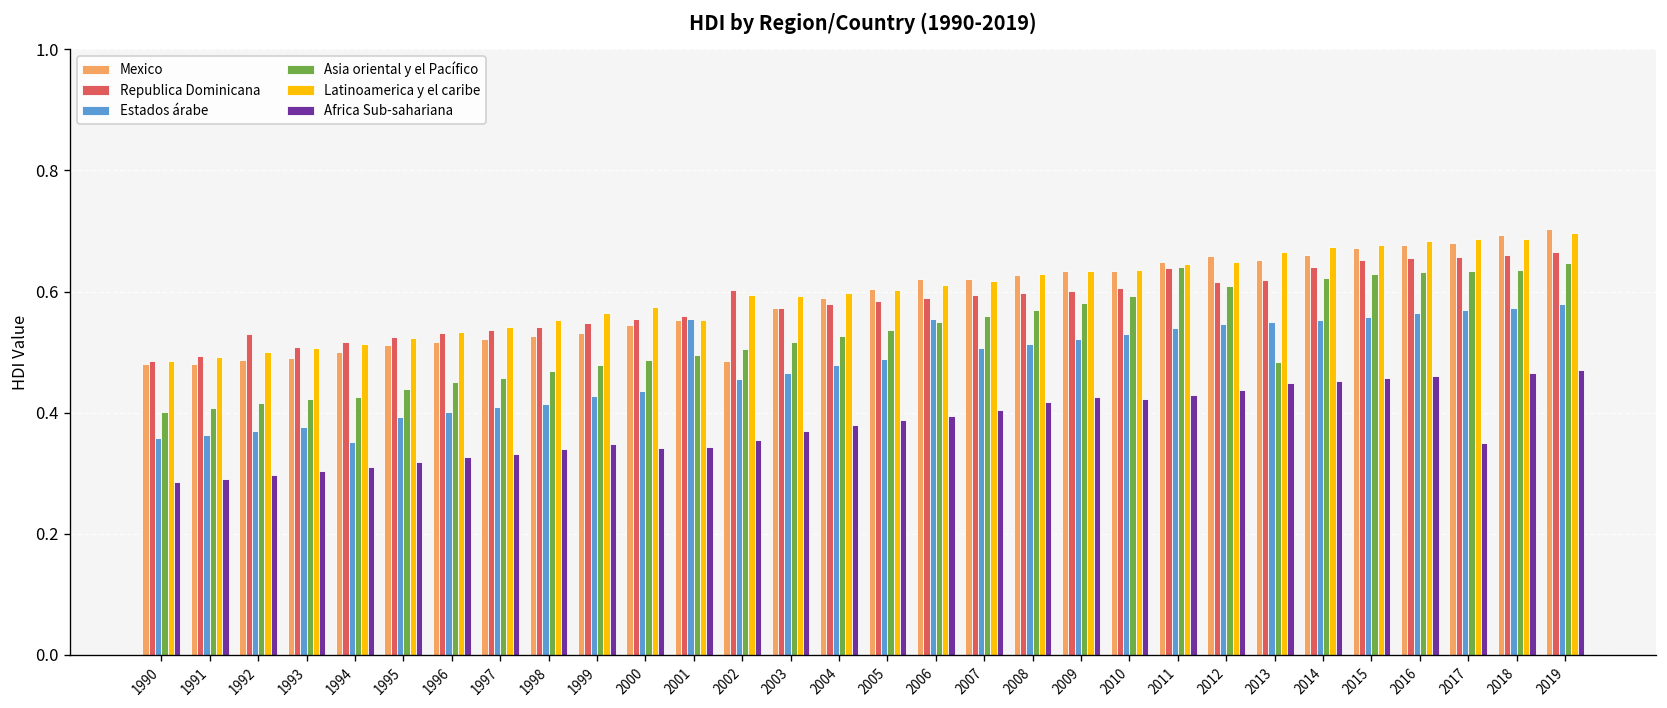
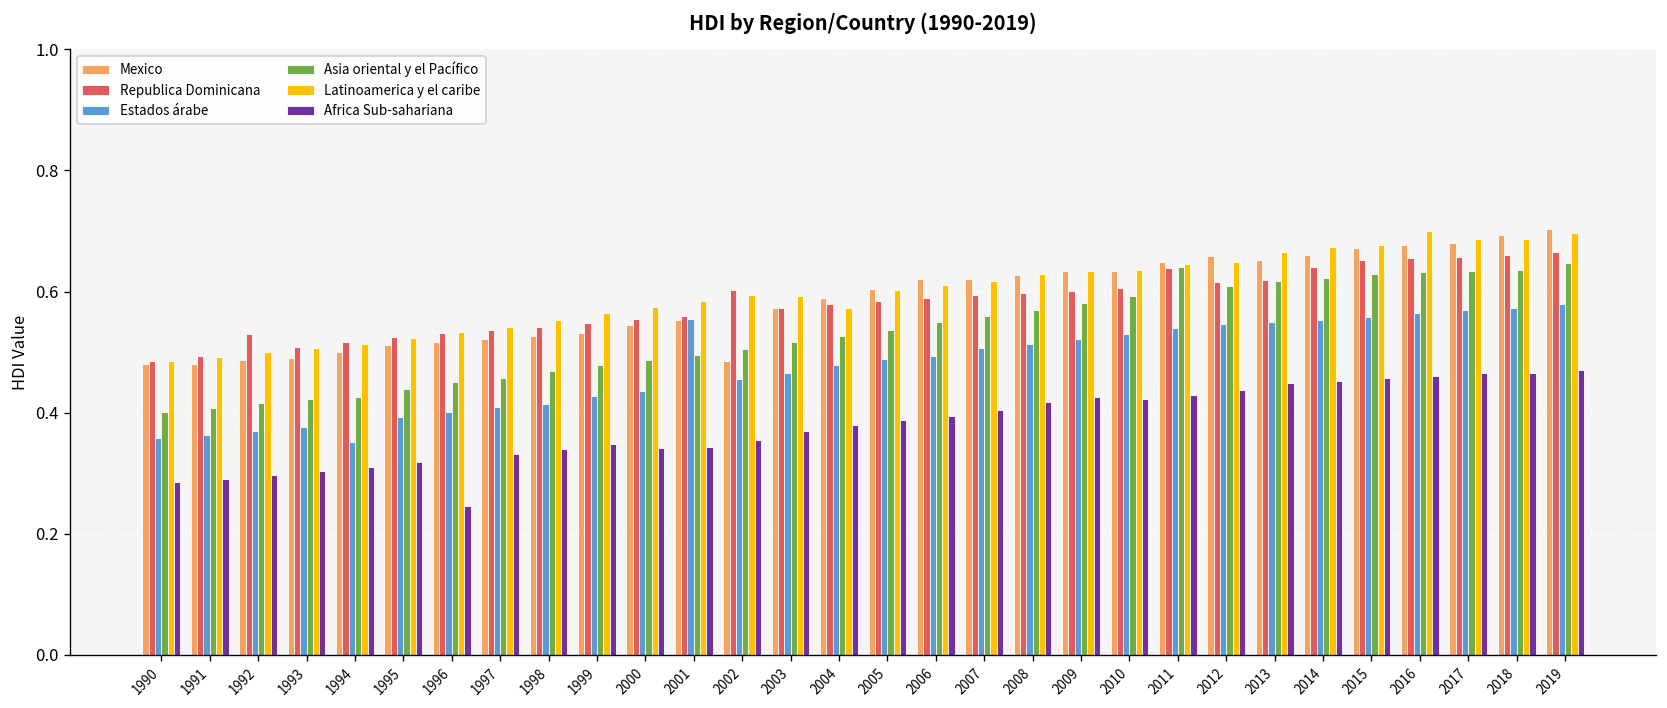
Africa Sub-sahariana, 1996: 0.33 -> 0.25
Latinoamerica y el caribe, 2001: 0.55 -> 0.59
Latinoamerica y el caribe, 2004: 0.60 -> 0.57
Estados árabe, 2006: 0.55 -> 0.49
Asia oriental y el Pacífico, 2013: 0.48 -> 0.62
Latinoamerica y el caribe, 2016: 0.68 -> 0.70
Africa Sub-sahariana, 2017: 0.35 -> 0.47
